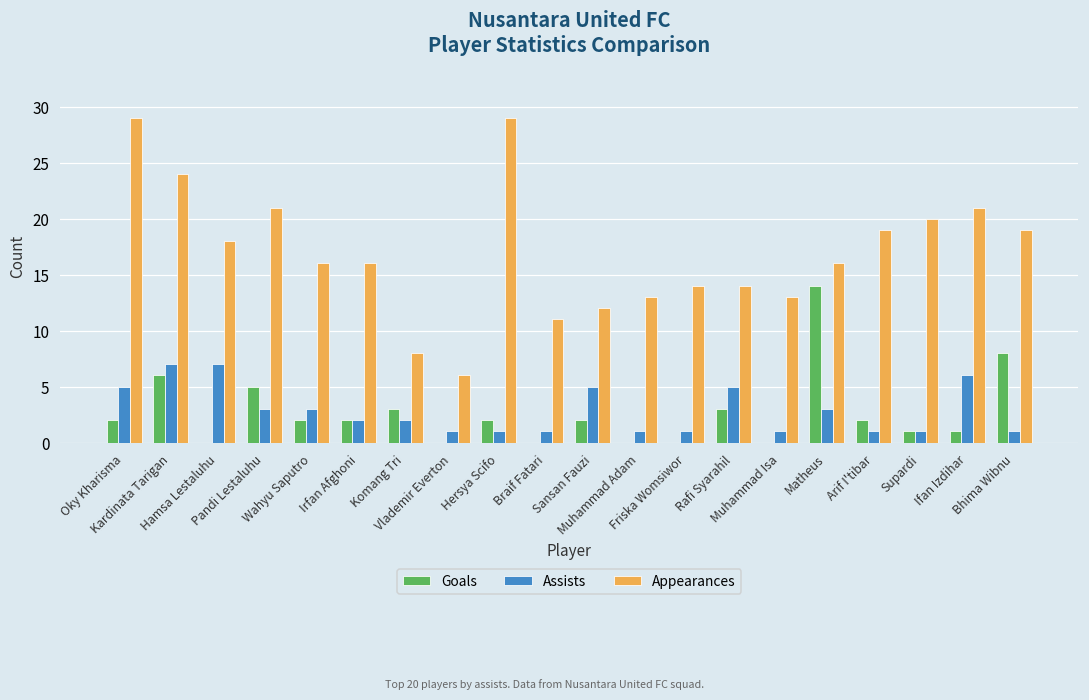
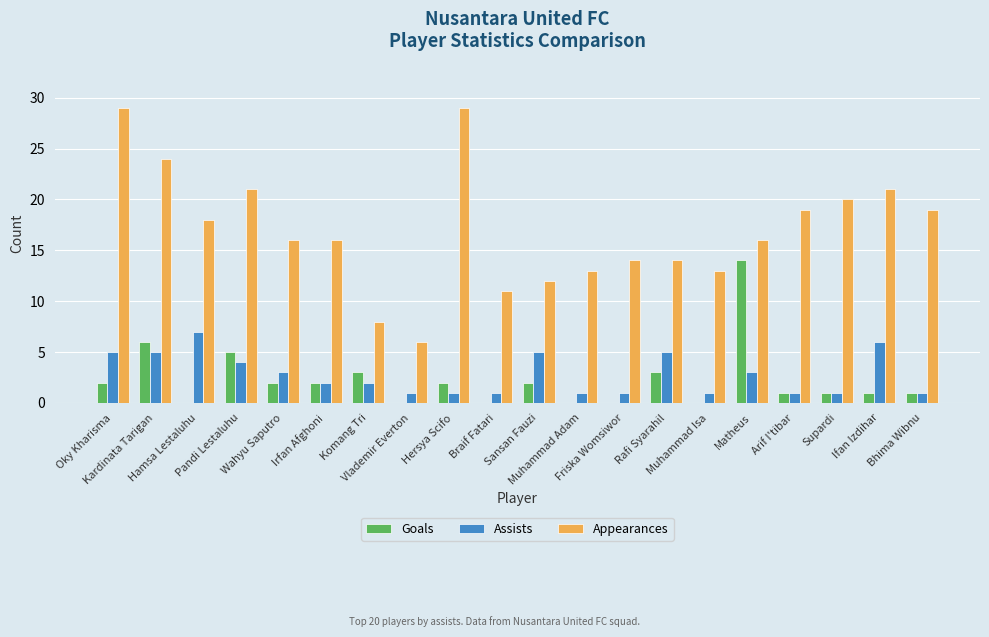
Assists, Kardinata Tarigan: 7 -> 5
Assists, Pandi Lestaluhu: 3 -> 4
Goals, Arif I'tibar: 2 -> 1
Goals, Bhima Wibnu: 8 -> 1
